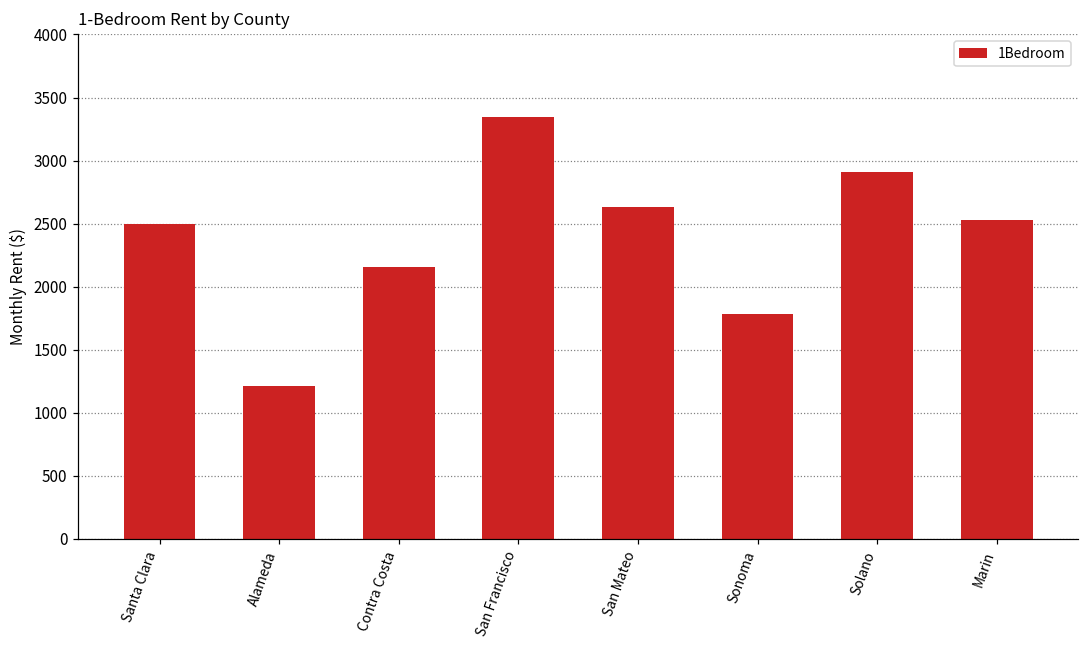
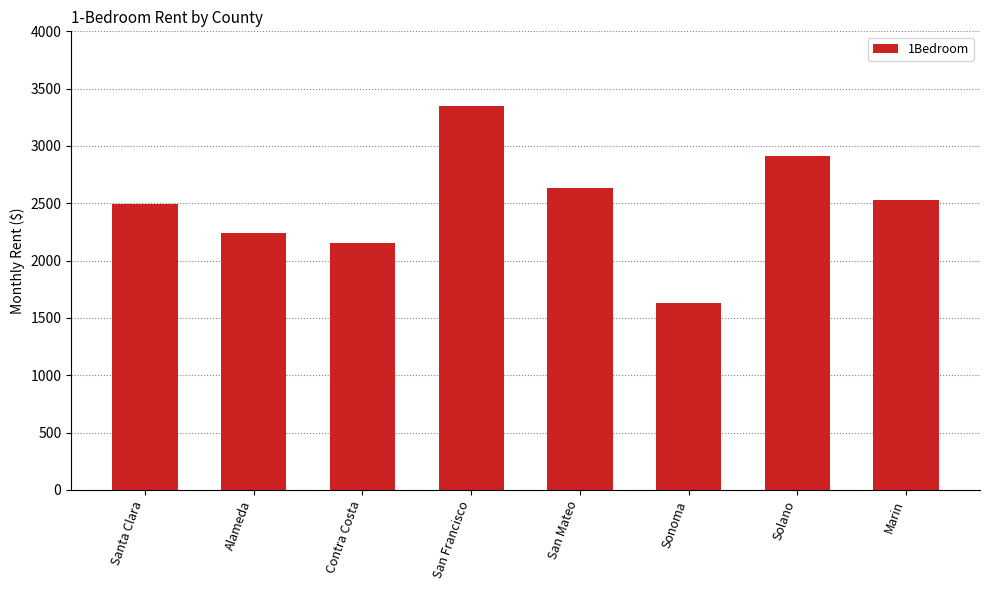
Alameda: 1210 -> 2240
Sonoma: 1780 -> 1630
